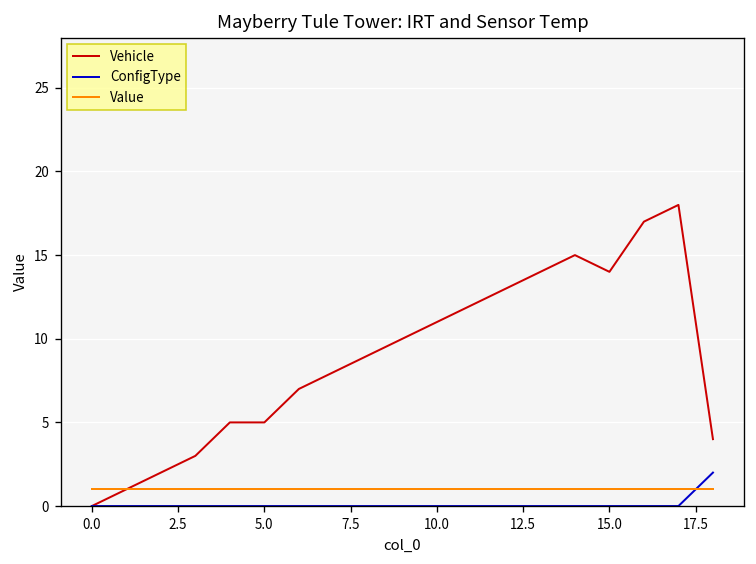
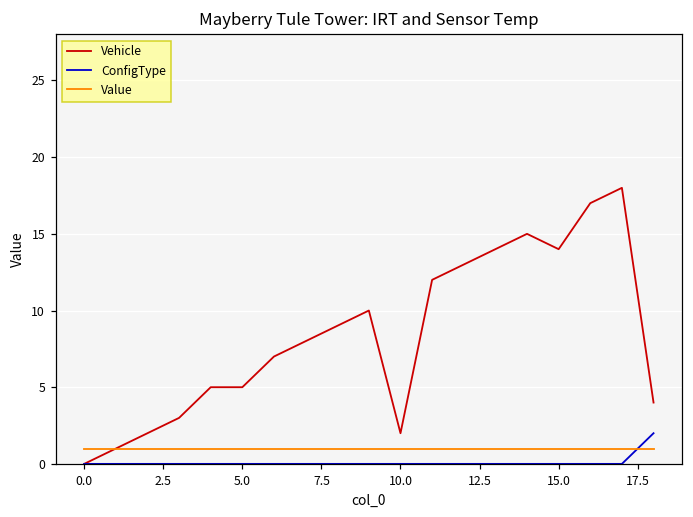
Vehicle, 10.0: 11 -> 2
